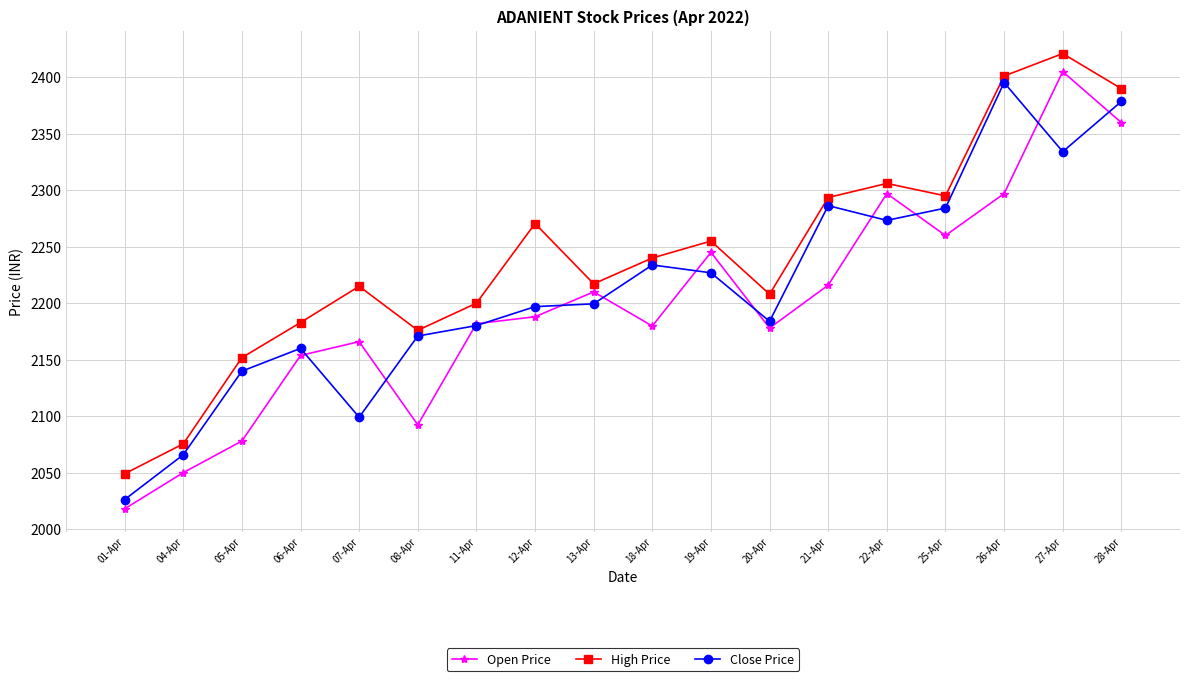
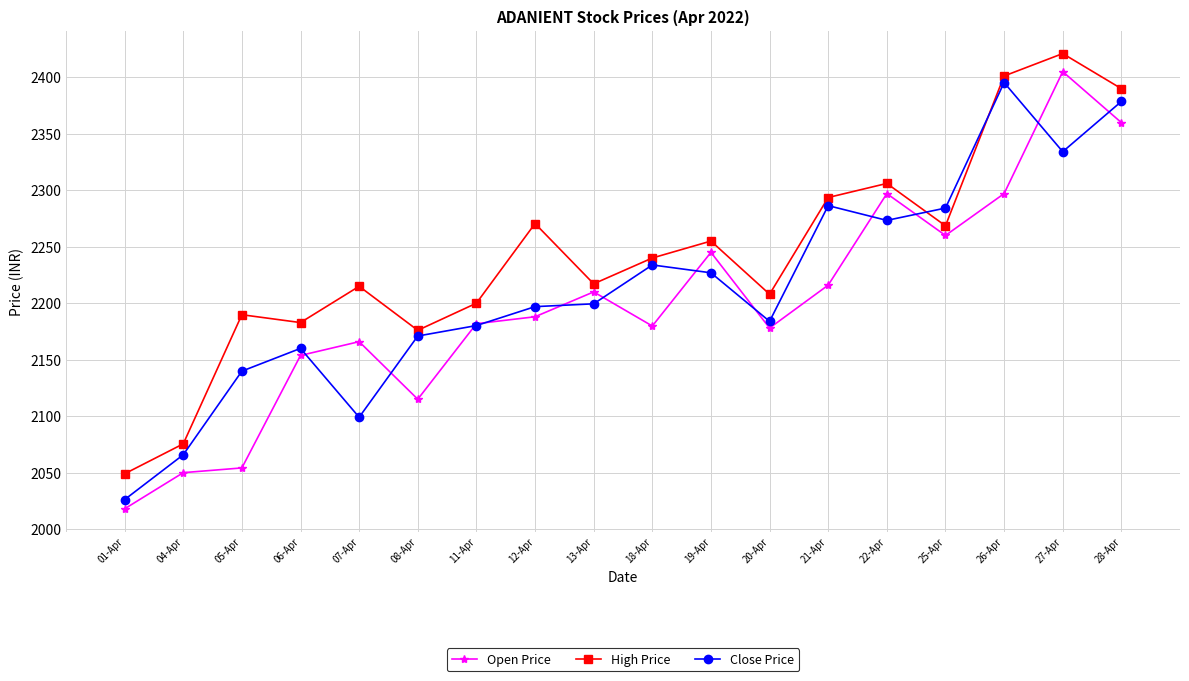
Open Price, 05-Apr: 2078 -> 2054
High Price, 05-Apr: 2152 -> 2190
Open Price, 08-Apr: 2092 -> 2115
High Price, 25-Apr: 2295 -> 2269
